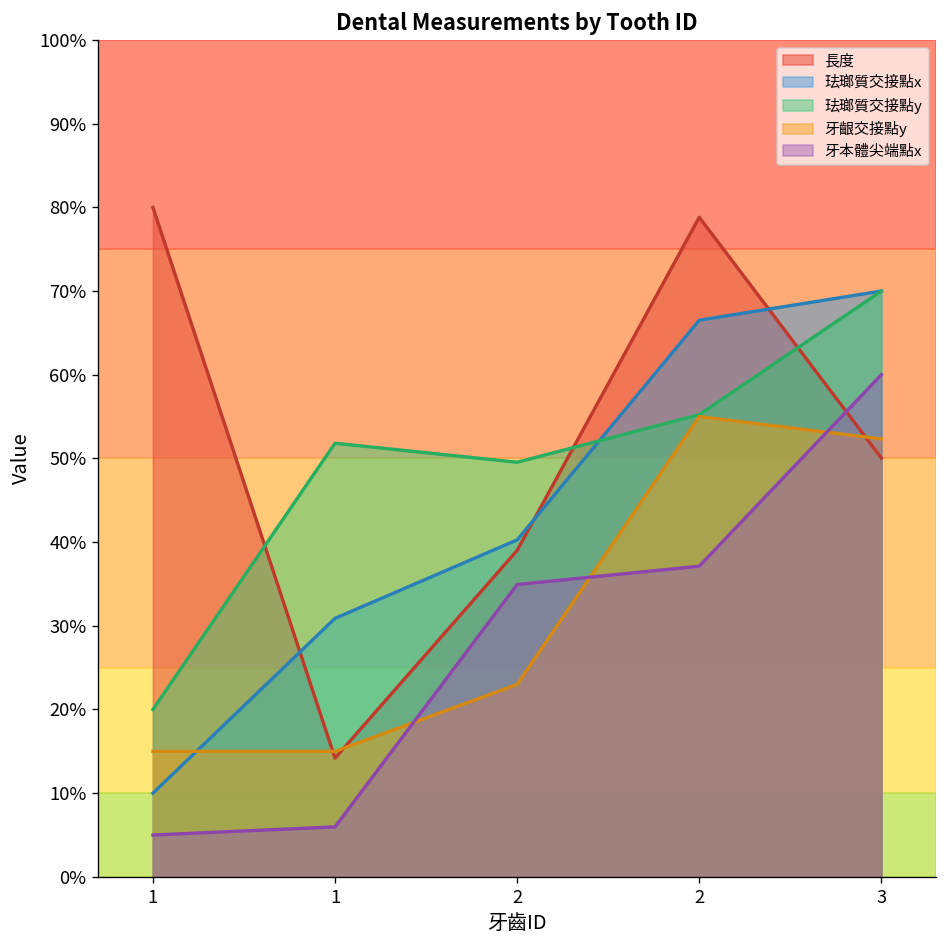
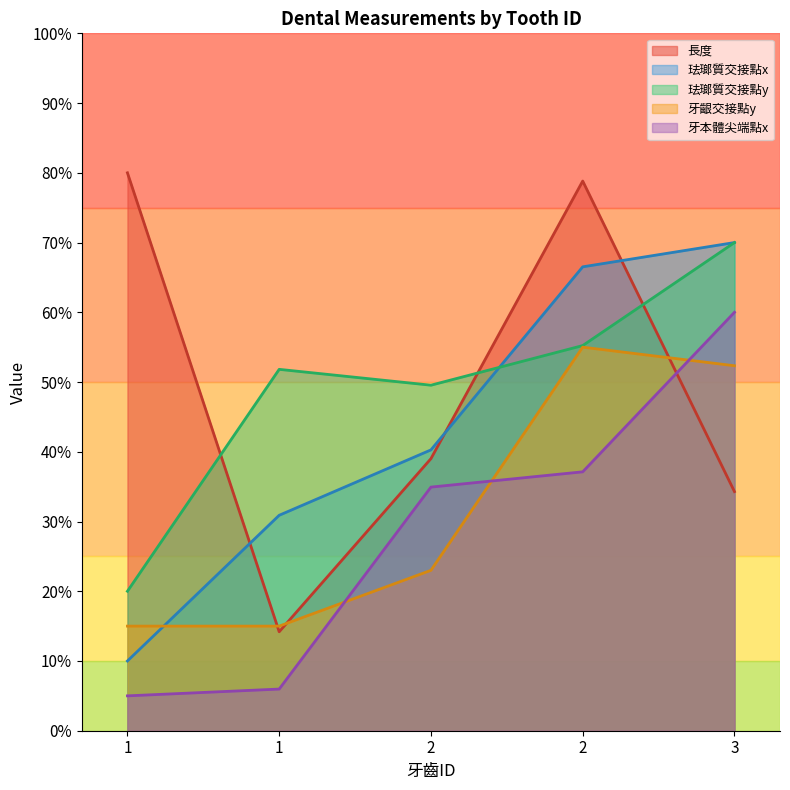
長度, 3: 50% -> 34%
